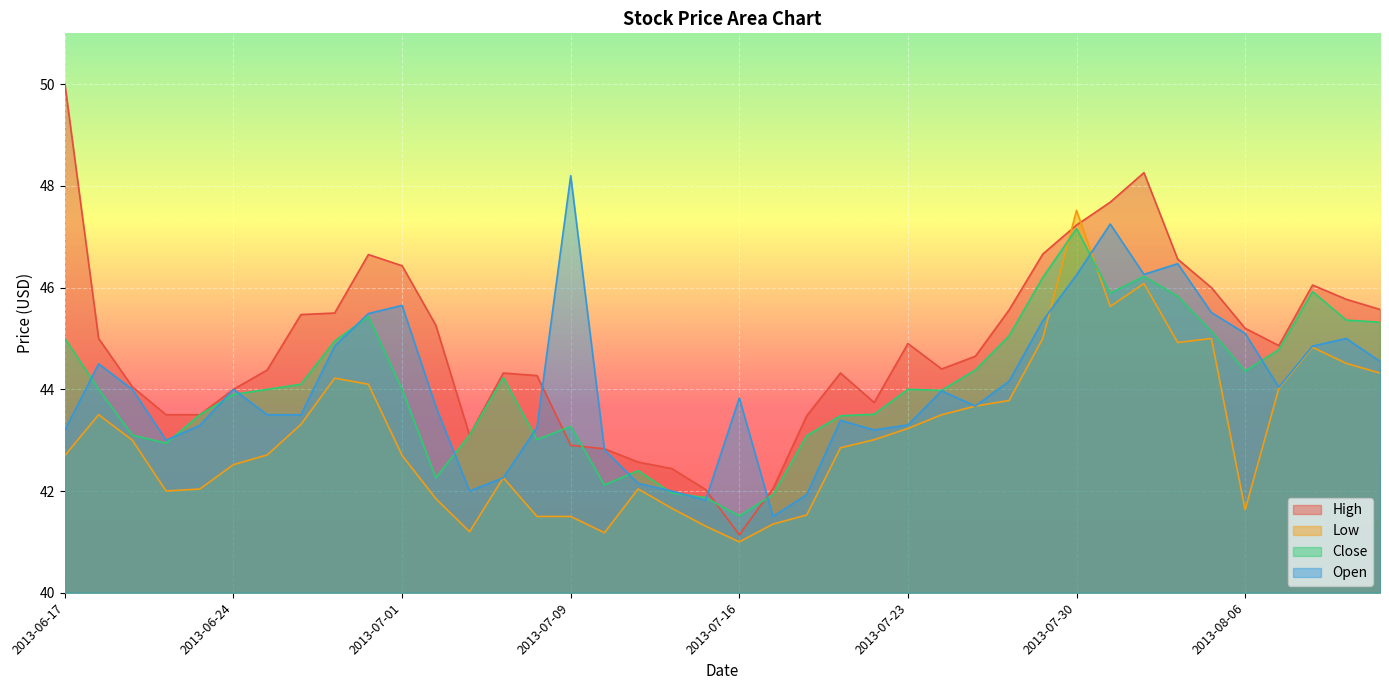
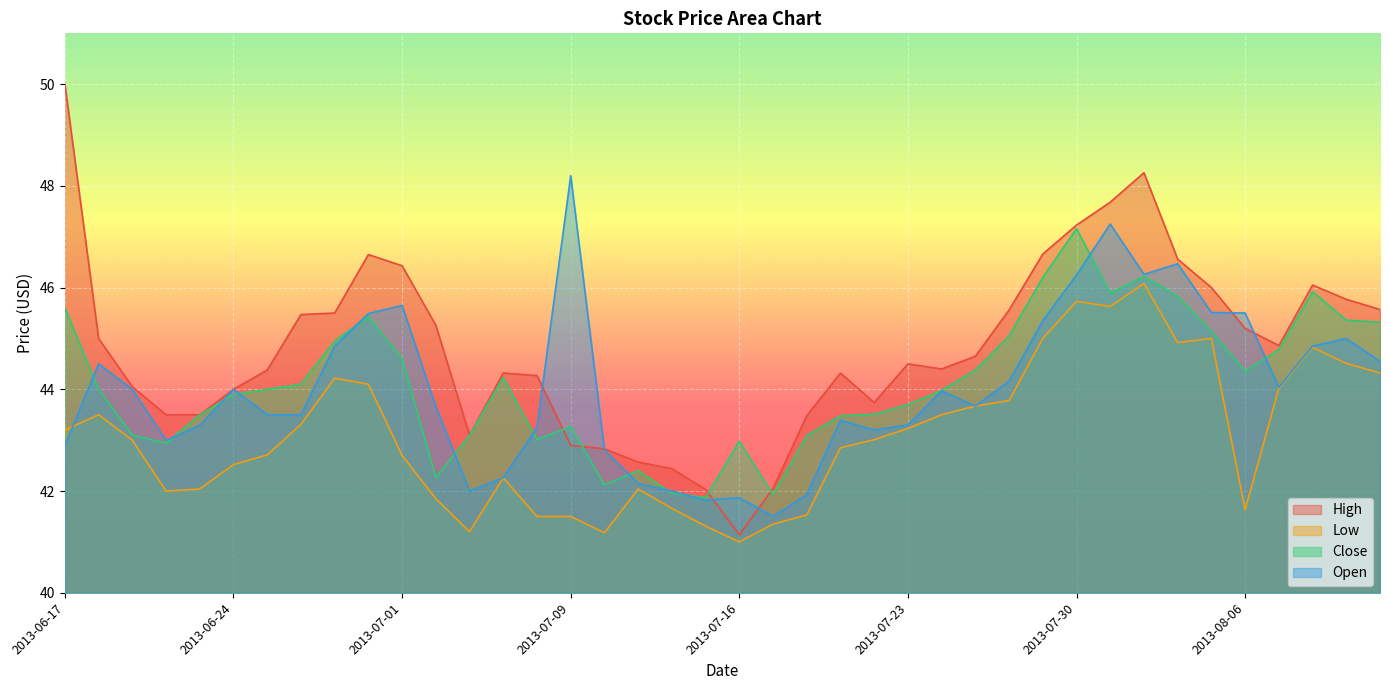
Low, 2013-06-17: 42.7 -> 43.2
Close, 2013-06-17: 45.0 -> 45.6
Open, 2013-06-17: 43.2 -> 42.9
Close, 2013-07-01: 44.0 -> 44.6
Close, 2013-07-16: 41.5 -> 43.0
Open, 2013-07-16: 43.8 -> 41.9
High, 2013-07-23: 44.9 -> 44.5
Close, 2013-07-23: 44.0 -> 43.7
Low, 2013-07-30: 47.5 -> 45.7
Open, 2013-08-06: 45.1 -> 45.5
